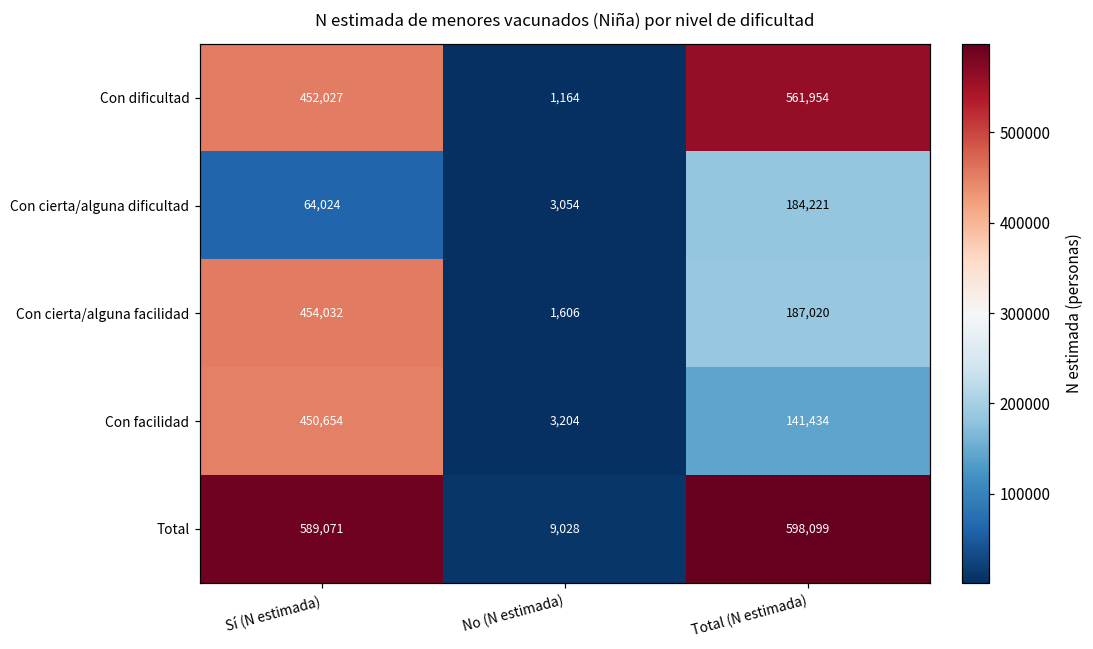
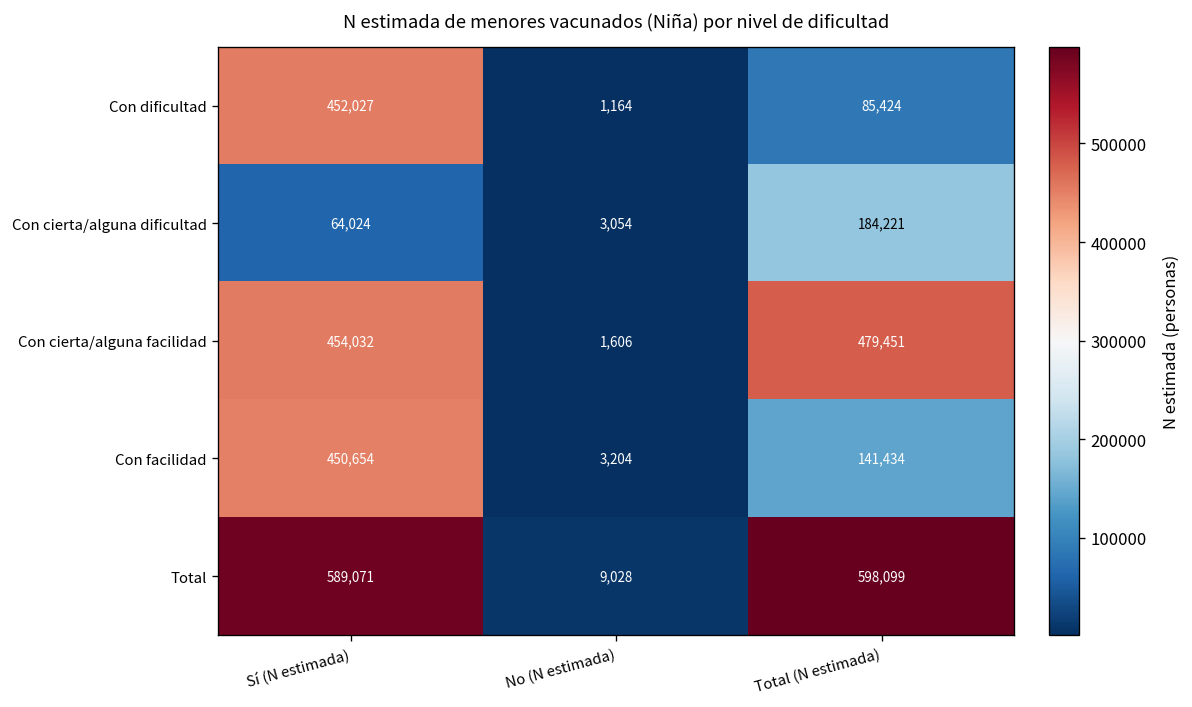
Con dificultad, Total (N estimada): 561,954 -> 85,424
Con cierta/alguna facilidad, Total (N estimada): 187,020 -> 479,451
